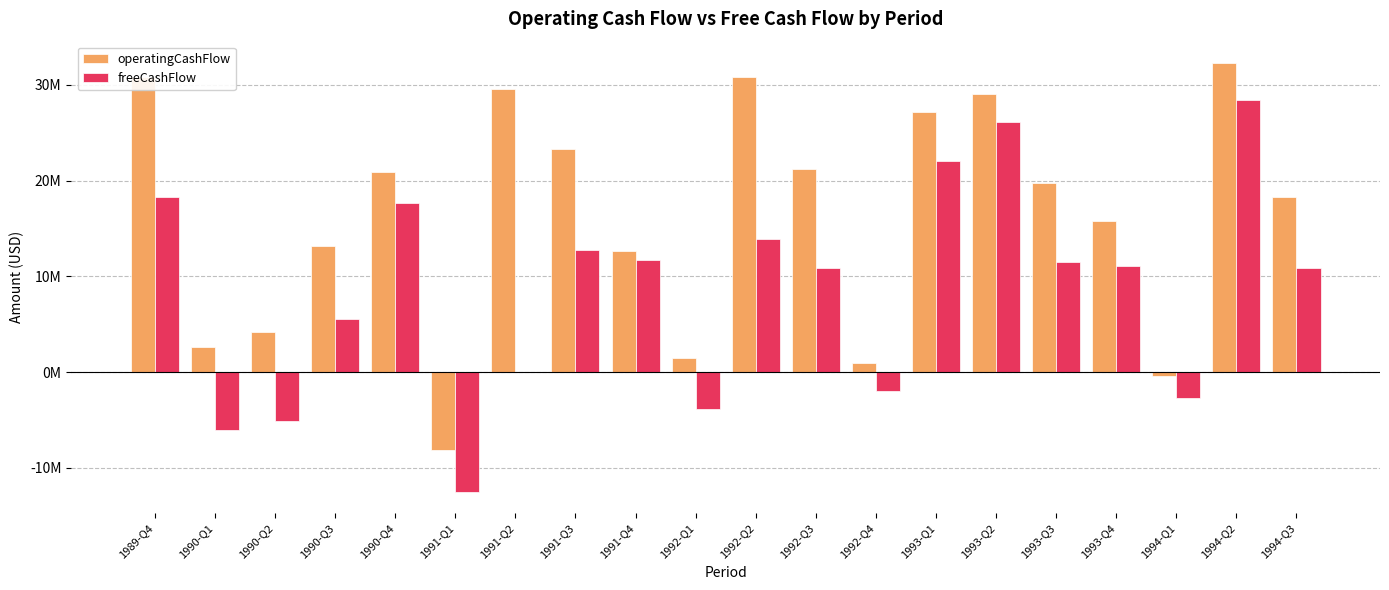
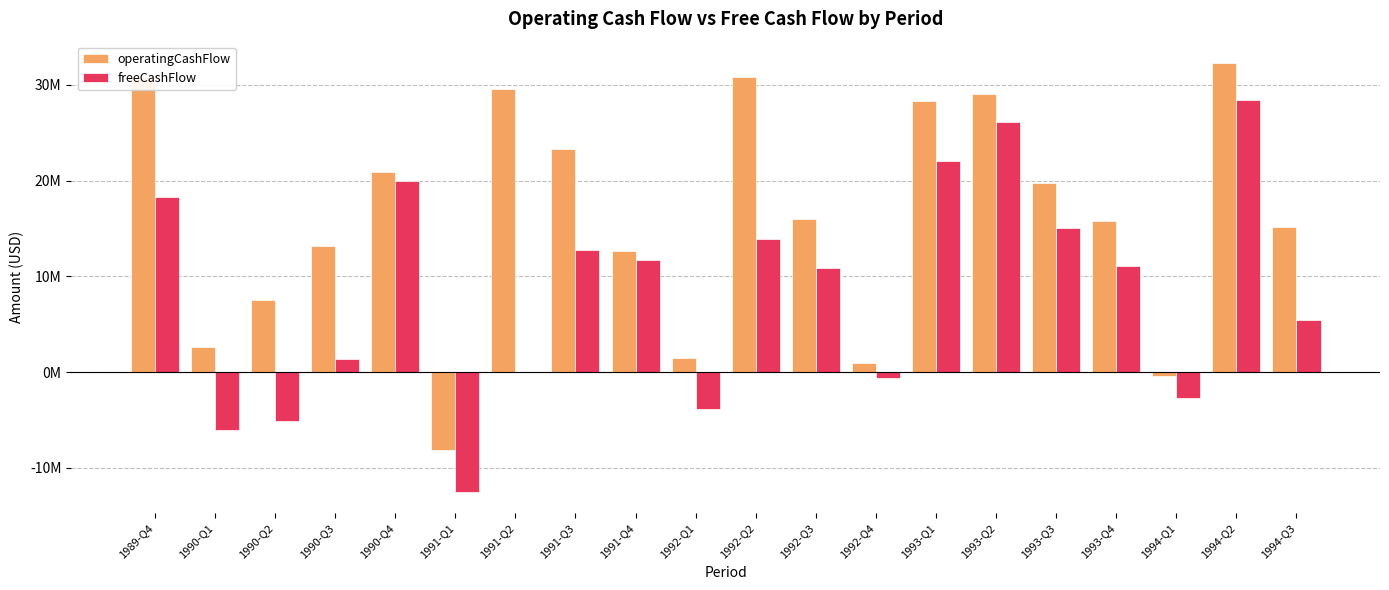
operatingCashFlow, 1990-Q2: 4000000 -> 8000000
freeCashFlow, 1990-Q3: 6000000 -> 1000000
freeCashFlow, 1990-Q4: 18000000 -> 20000000
operatingCashFlow, 1992-Q3: 21000000 -> 16000000
freeCashFlow, 1992-Q4: -2000000 -> -1000000
operatingCashFlow, 1993-Q1: 27000000 -> 28000000
freeCashFlow, 1993-Q3: 11000000 -> 15000000
operatingCashFlow, 1994-Q3: 18000000 -> 15000000
freeCashFlow, 1994-Q3: 11000000 -> 5000000
